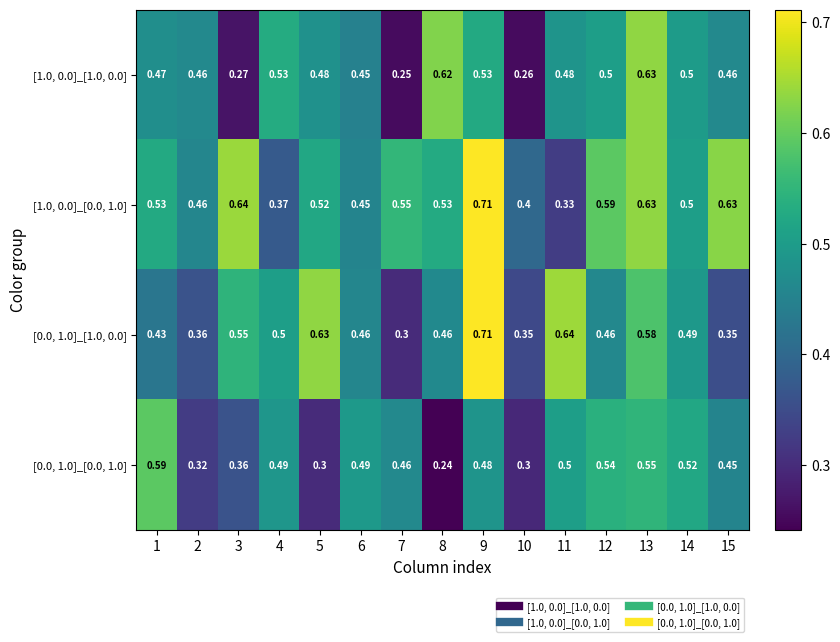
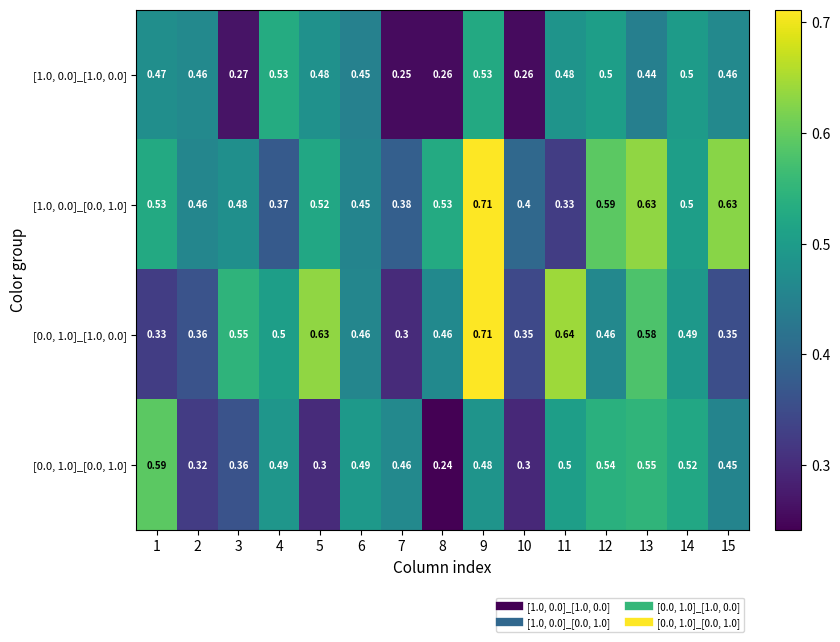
[1.0, 0.0]_[1.0, 0.0], 8: 0.62 -> 0.26
[1.0, 0.0]_[1.0, 0.0], 13: 0.63 -> 0.44
[1.0, 0.0]_[0.0, 1.0], 3: 0.64 -> 0.48
[1.0, 0.0]_[0.0, 1.0], 7: 0.55 -> 0.38
[0.0, 1.0]_[1.0, 0.0], 1: 0.43 -> 0.33
